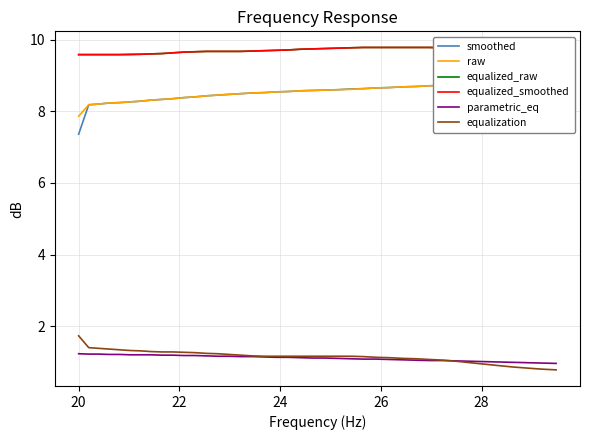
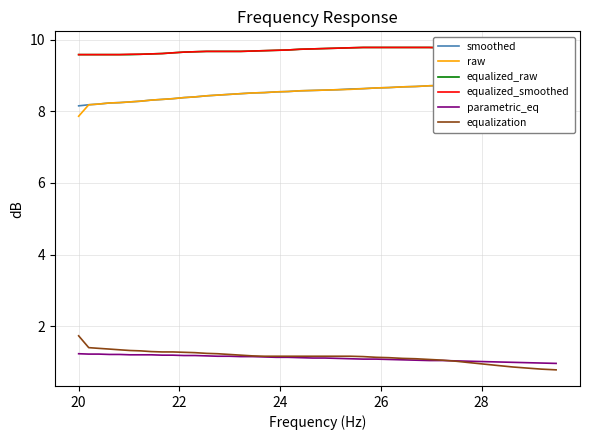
smoothed, 20: 7.4 -> 8.2
